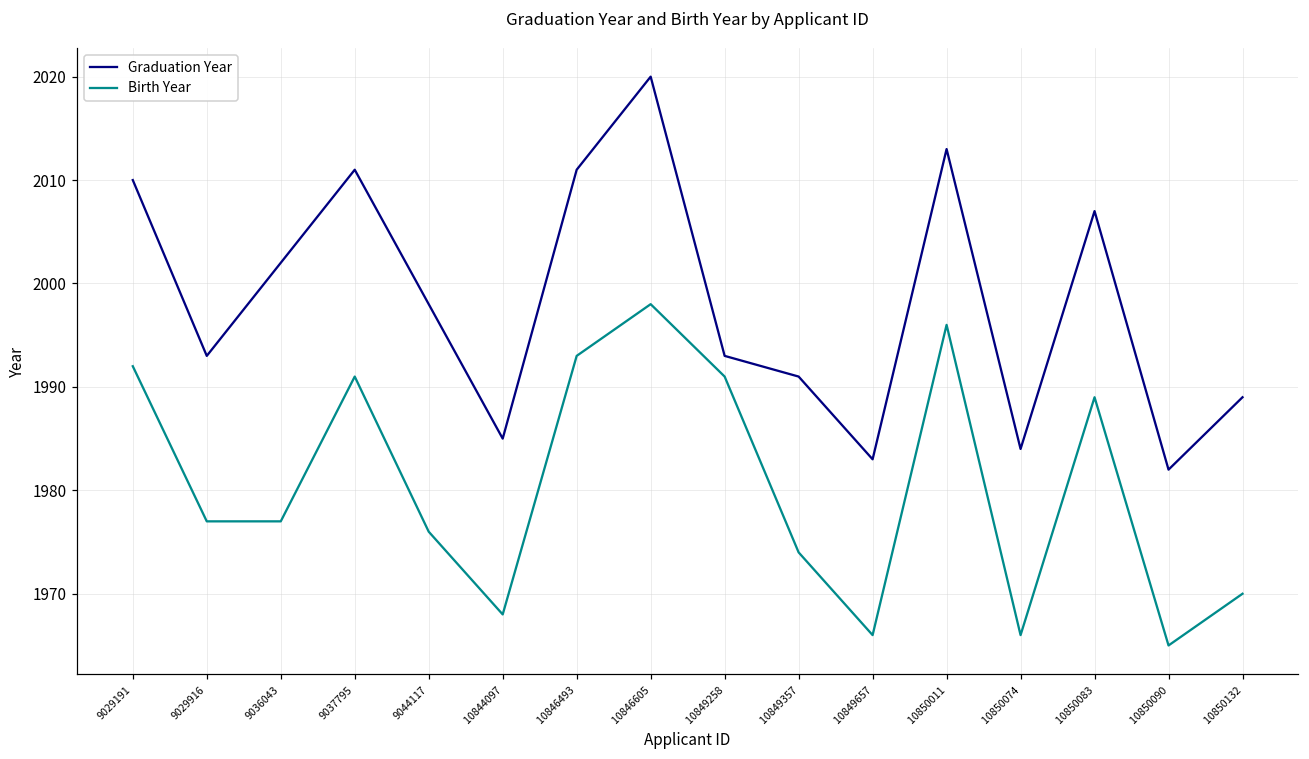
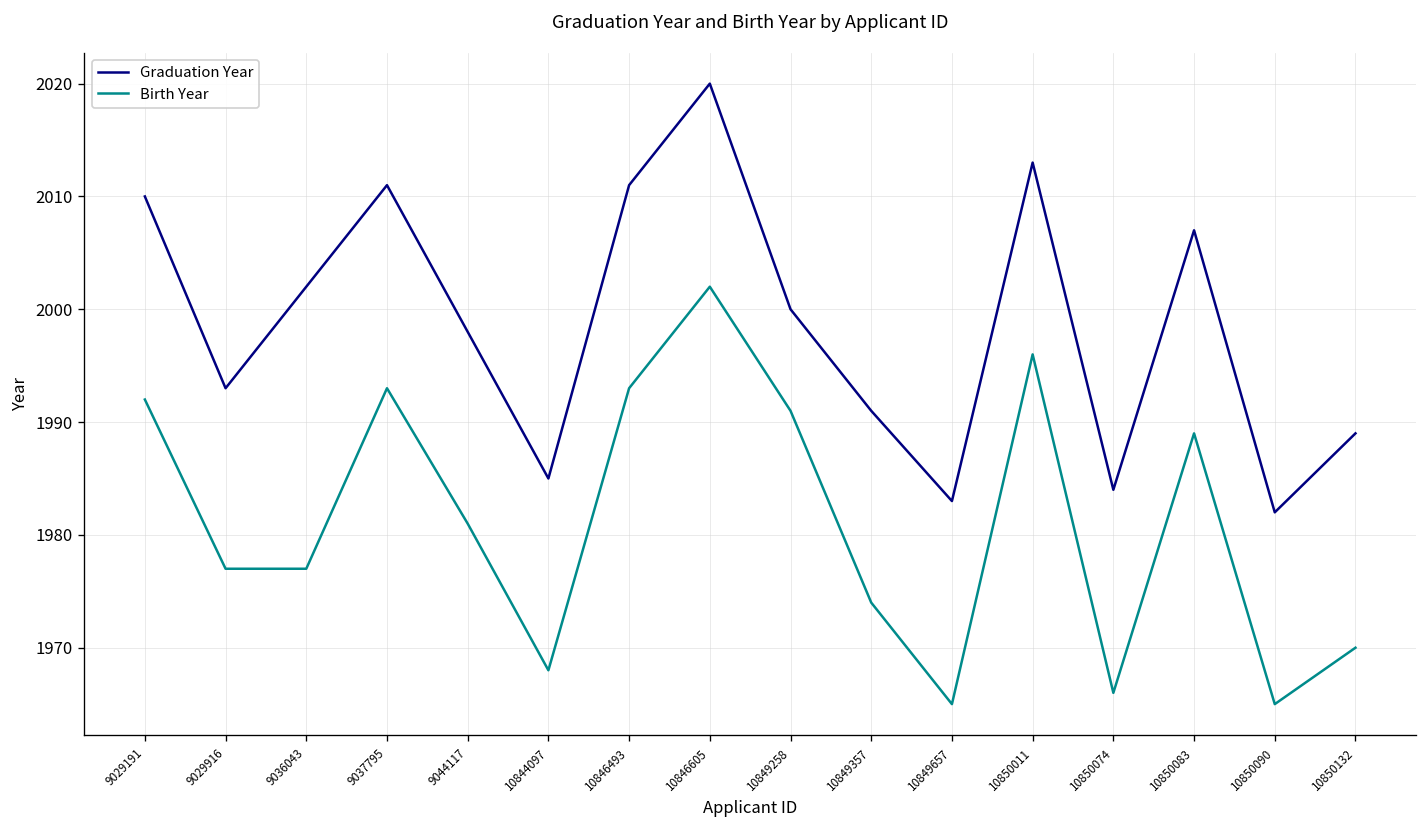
Birth Year, 9037795: 1991 -> 1993
Birth Year, 9044117: 1976 -> 1981
Birth Year, 10846605: 1998 -> 2002
Graduation Year, 10849258: 1993 -> 2000
Birth Year, 10849657: 1966 -> 1965
